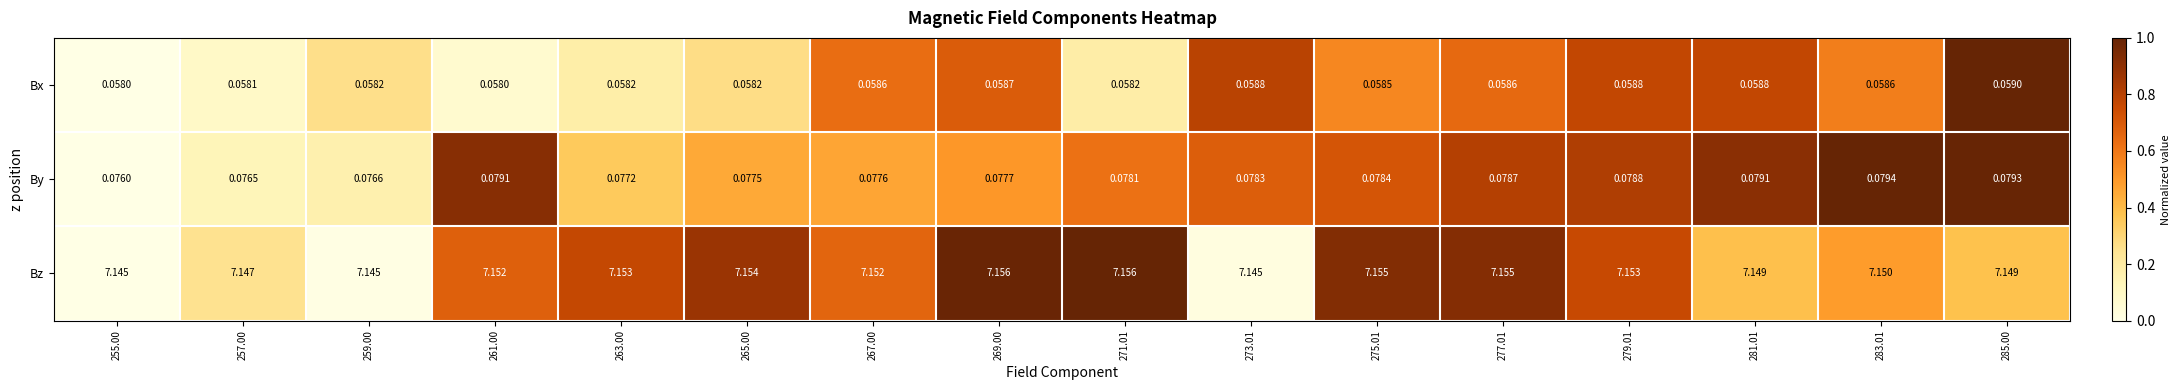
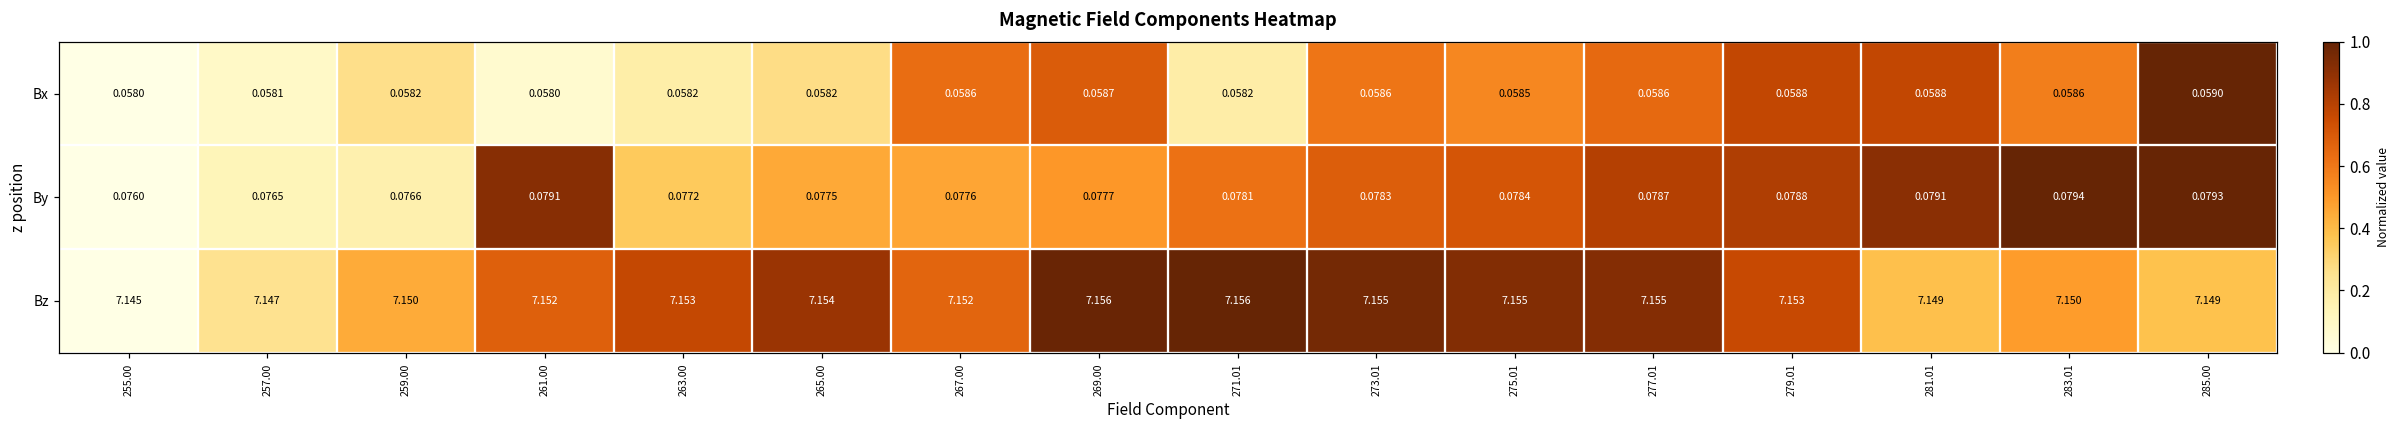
Bx, 273.01: 0.0588 -> 0.0586
Bz, 259.00: 7.145 -> 7.150
Bz, 273.01: 7.145 -> 7.155
